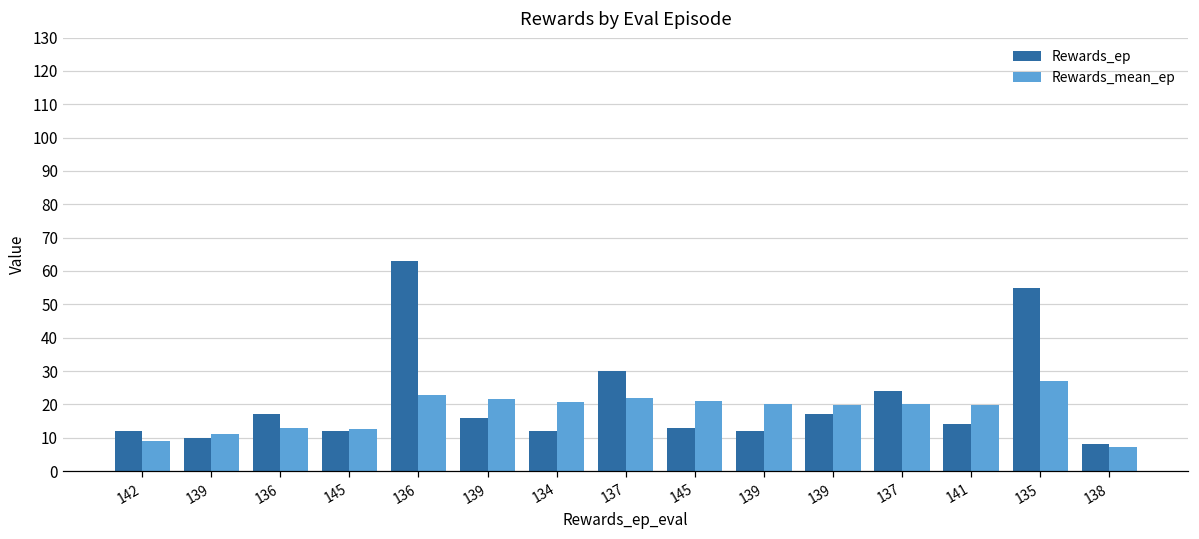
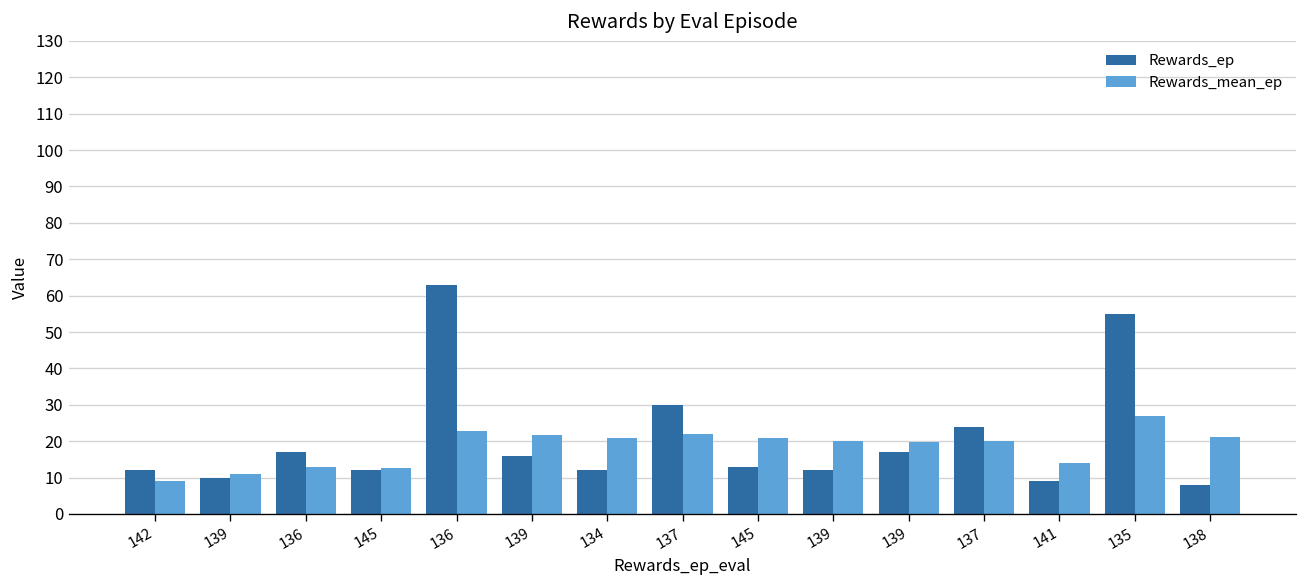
Rewards_ep, 141: 14 -> 9
Rewards_mean_ep, 141: 20 -> 14
Rewards_mean_ep, 138: 7 -> 21
